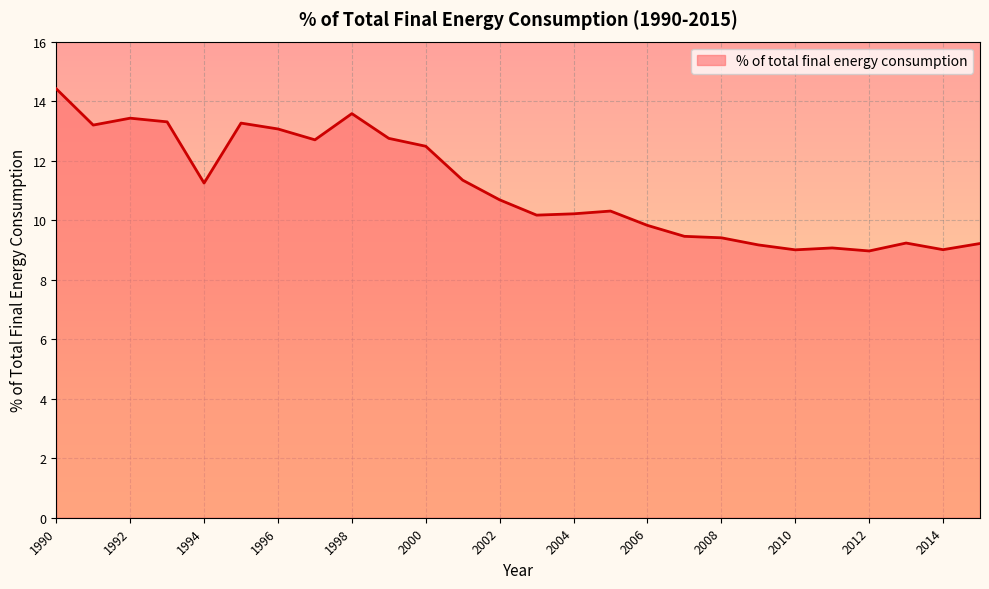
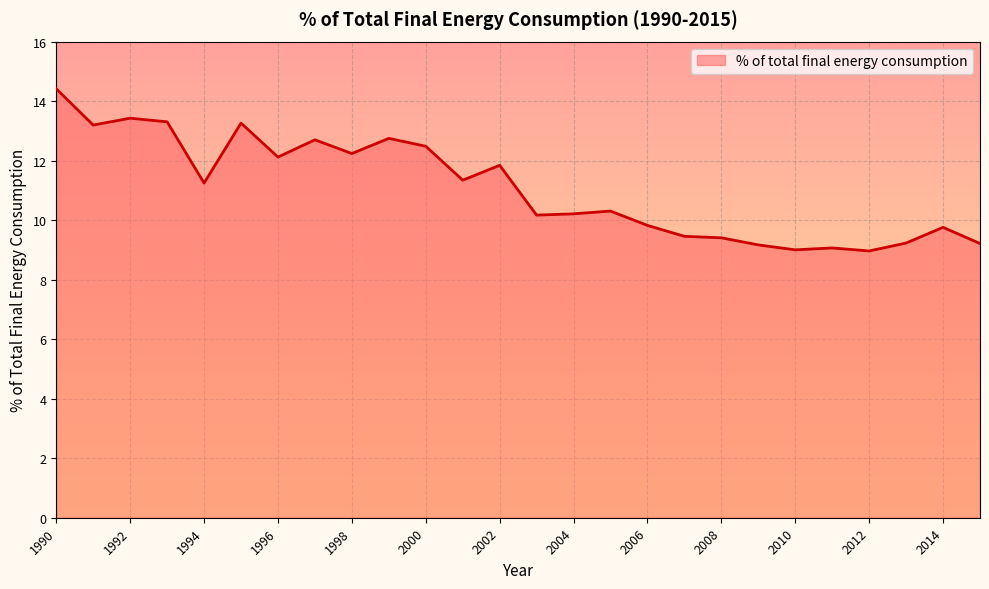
1996: 13.1 -> 12.1
1998: 13.6 -> 12.2
2002: 10.7 -> 11.8
2014: 9.0 -> 9.8
